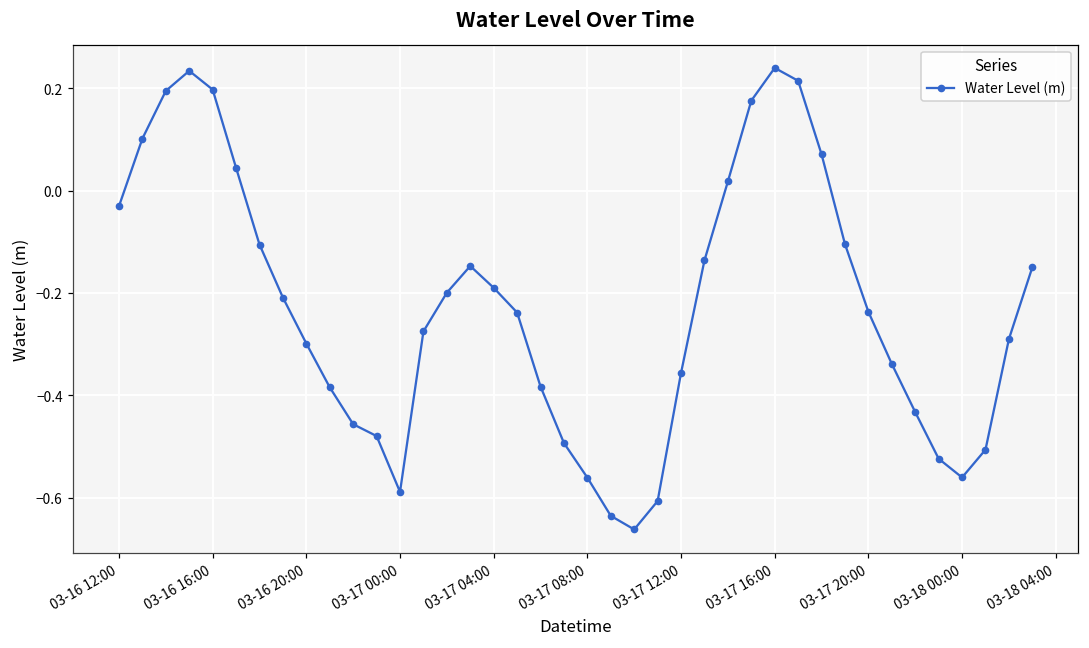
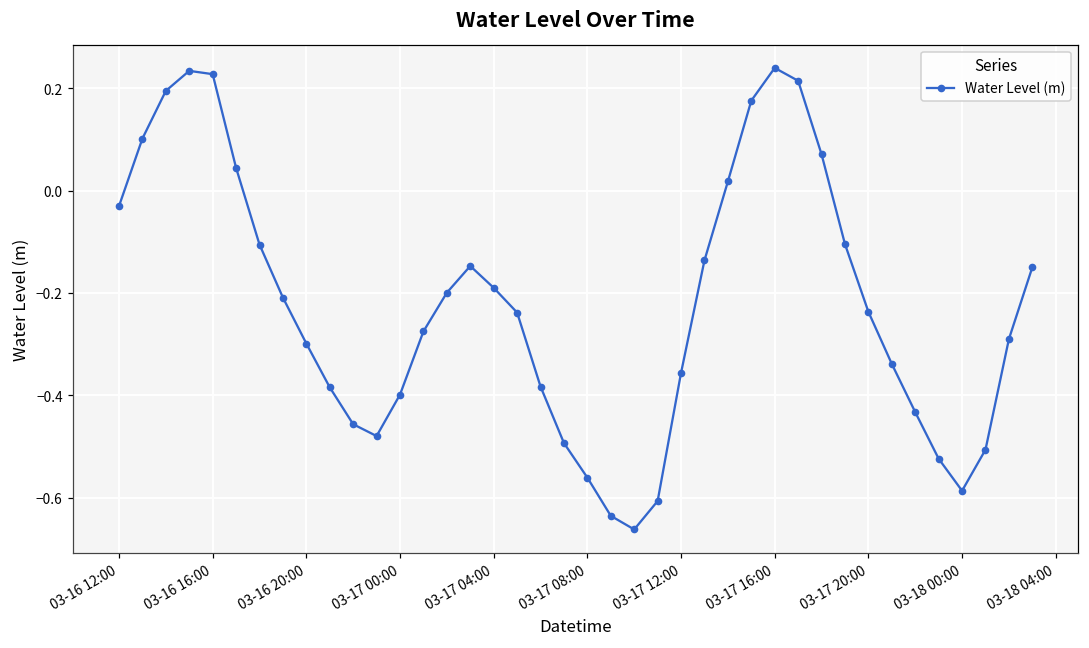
03-16 16:00: 0.20 -> 0.23
03-17 00:00: -0.59 -> -0.40
03-18 00:00: -0.56 -> -0.59
